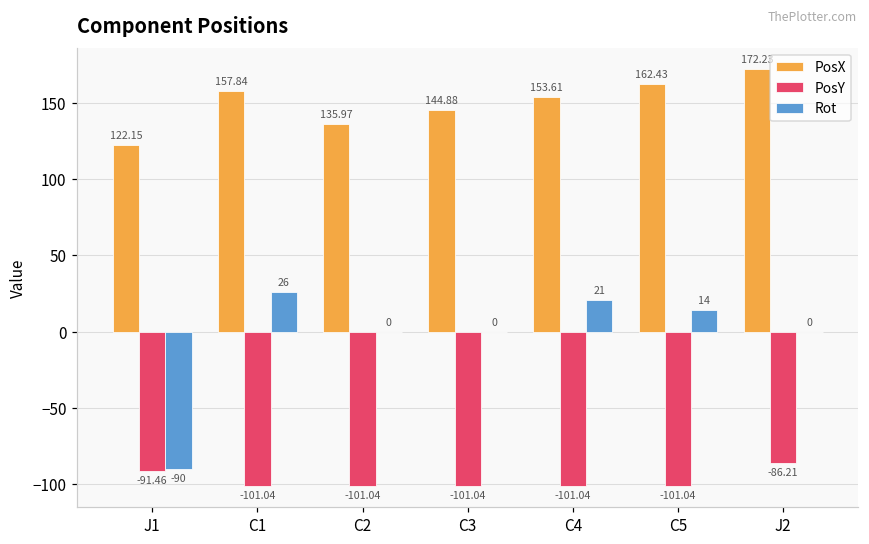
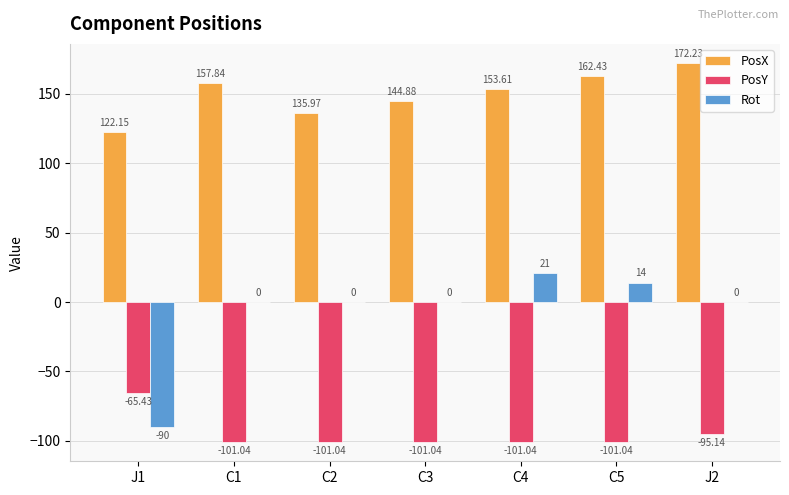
PosY, J1: -91.46 -> -65.43
Rot, C1: 26 -> 0
PosY, J2: -86.21 -> -95.14
